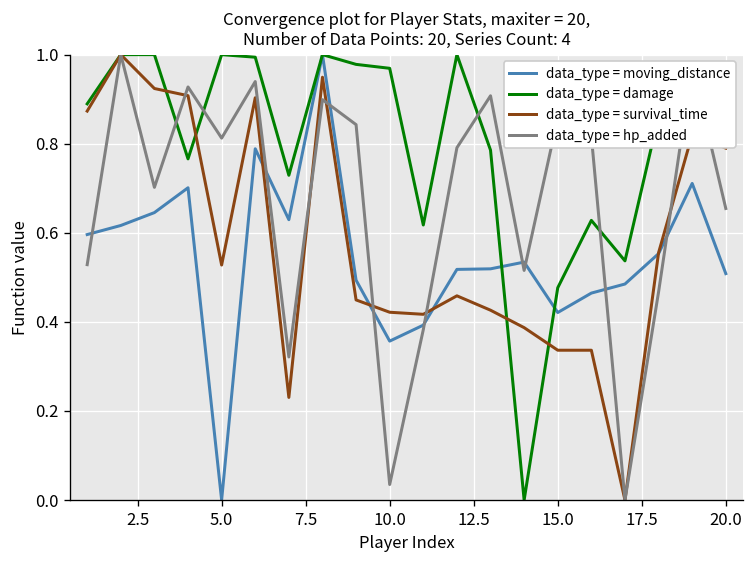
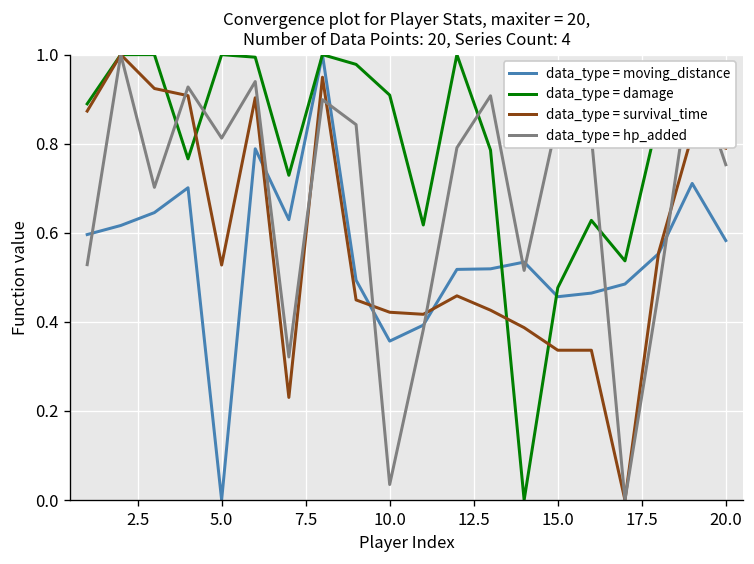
data_type = damage, 10.0: 0.97 -> 0.91
data_type = moving_distance, 15.0: 0.42 -> 0.46
data_type = moving_distance, 20.0: 0.51 -> 0.58
data_type = hp_added, 20.0: 0.65 -> 0.75
